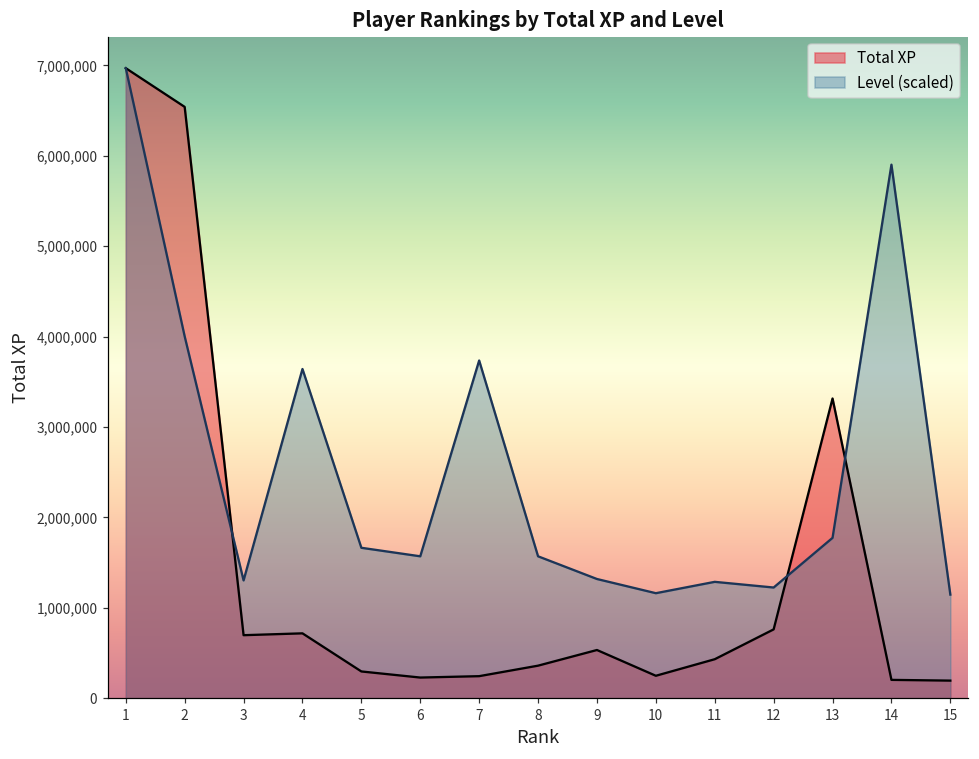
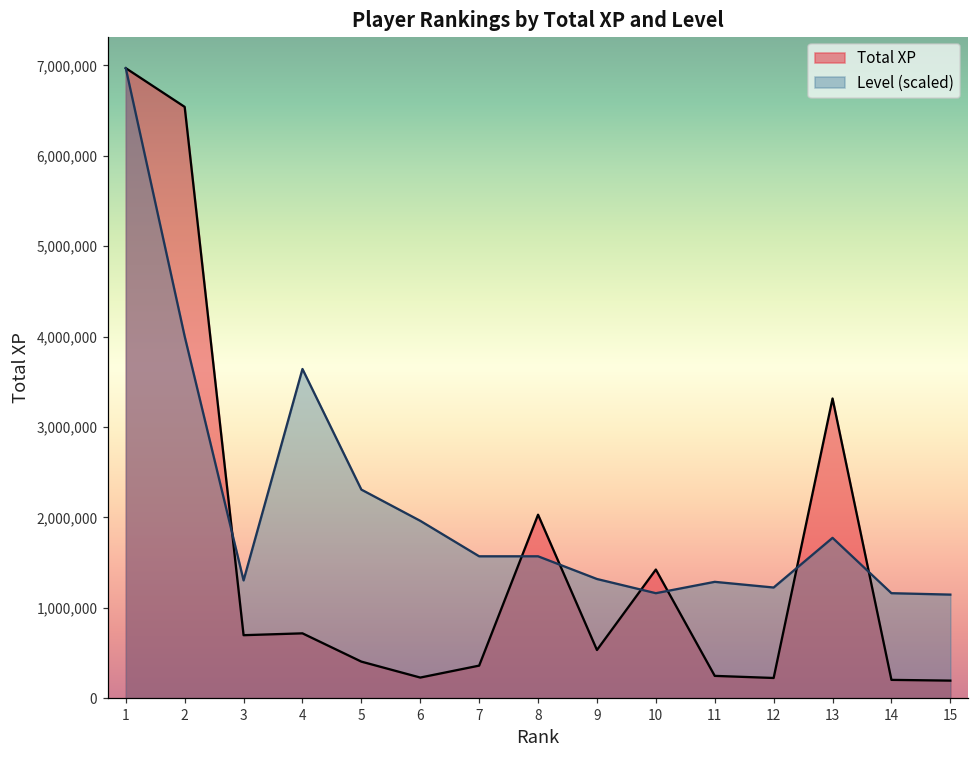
Total XP, 5: 300,000 -> 400,000
Level (scaled), 5: 1,700,000 -> 2,300,000
Level (scaled), 6: 1,600,000 -> 2,000,000
Total XP, 7: 200,000 -> 400,000
Level (scaled), 7: 3,700,000 -> 1,600,000
Total XP, 8: 400,000 -> 2,000,000
Total XP, 10: 200,000 -> 1,400,000
Total XP, 11: 400,000 -> 200,000
Total XP, 12: 800,000 -> 200,000
Level (scaled), 14: 5,900,000 -> 1,200,000
